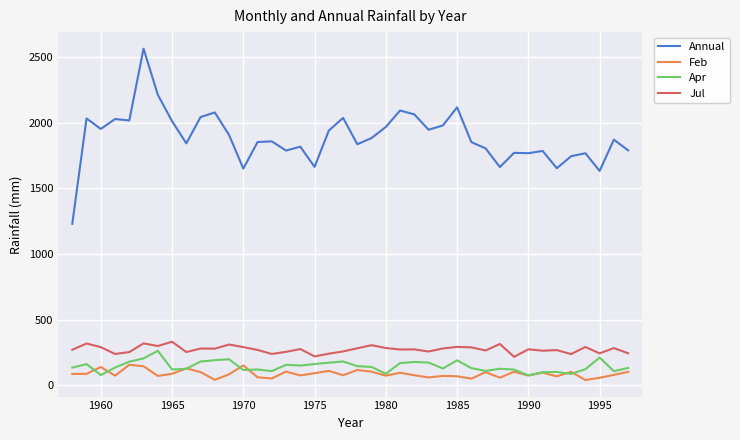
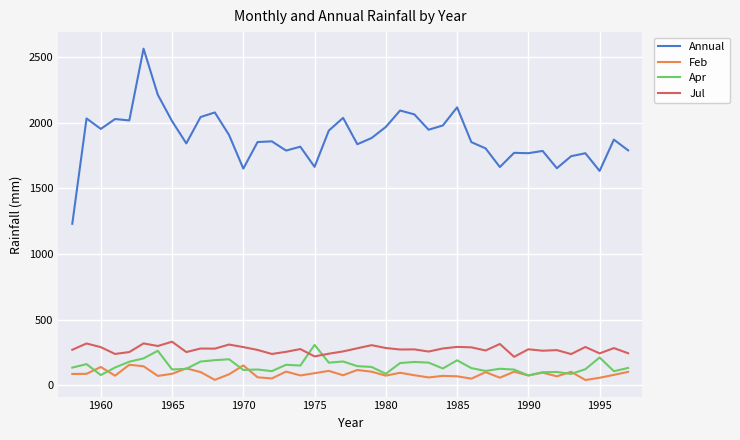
Apr, 1975: 160 -> 310
